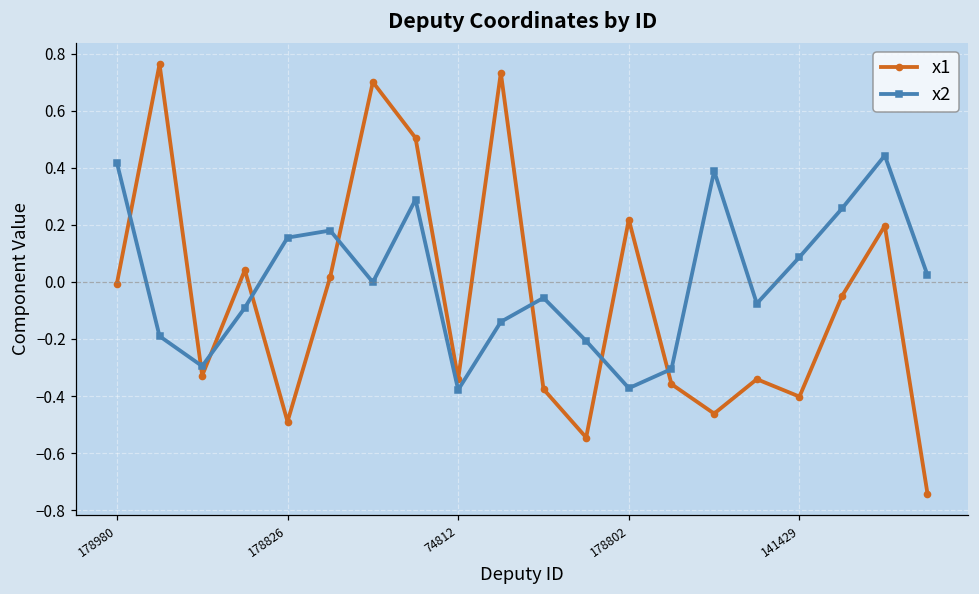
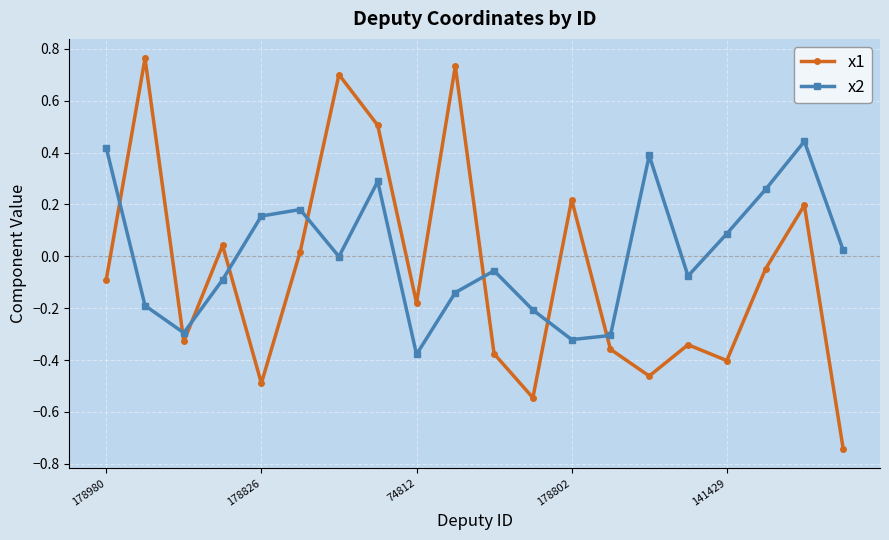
x1, 178980: -0.01 -> -0.09
x1, 74812: -0.34 -> -0.18
x2, 178802: -0.37 -> -0.32
